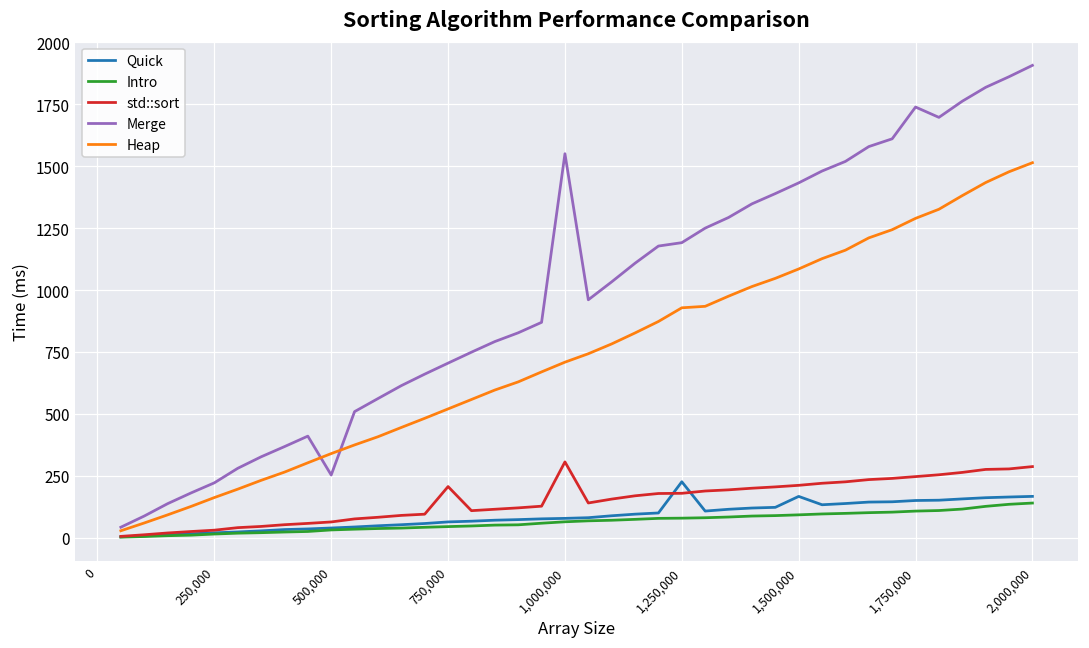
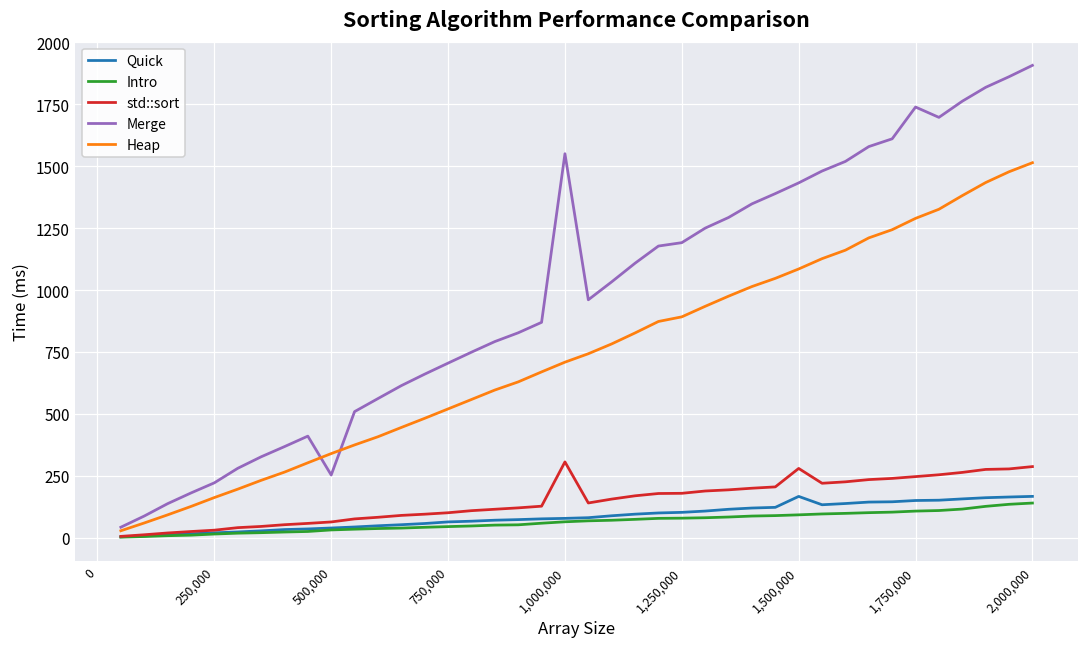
std::sort, 750,000: 210 -> 100
Quick, 1,250,000: 230 -> 100
Heap, 1,250,000: 930 -> 890
std::sort, 1,500,000: 210 -> 280
